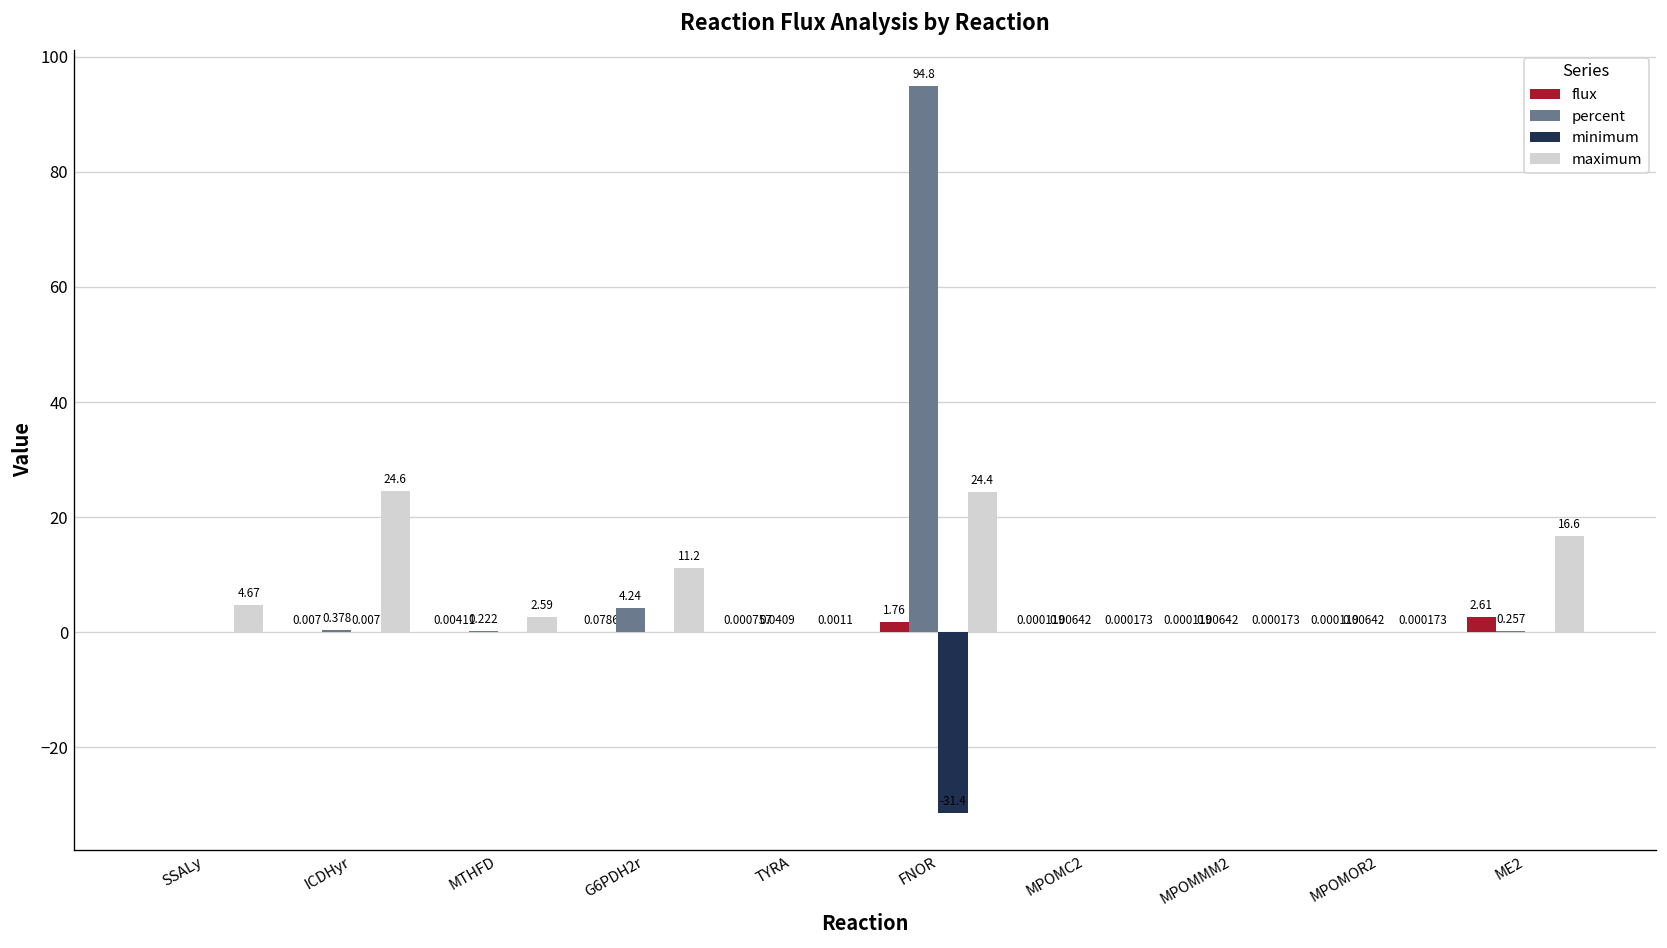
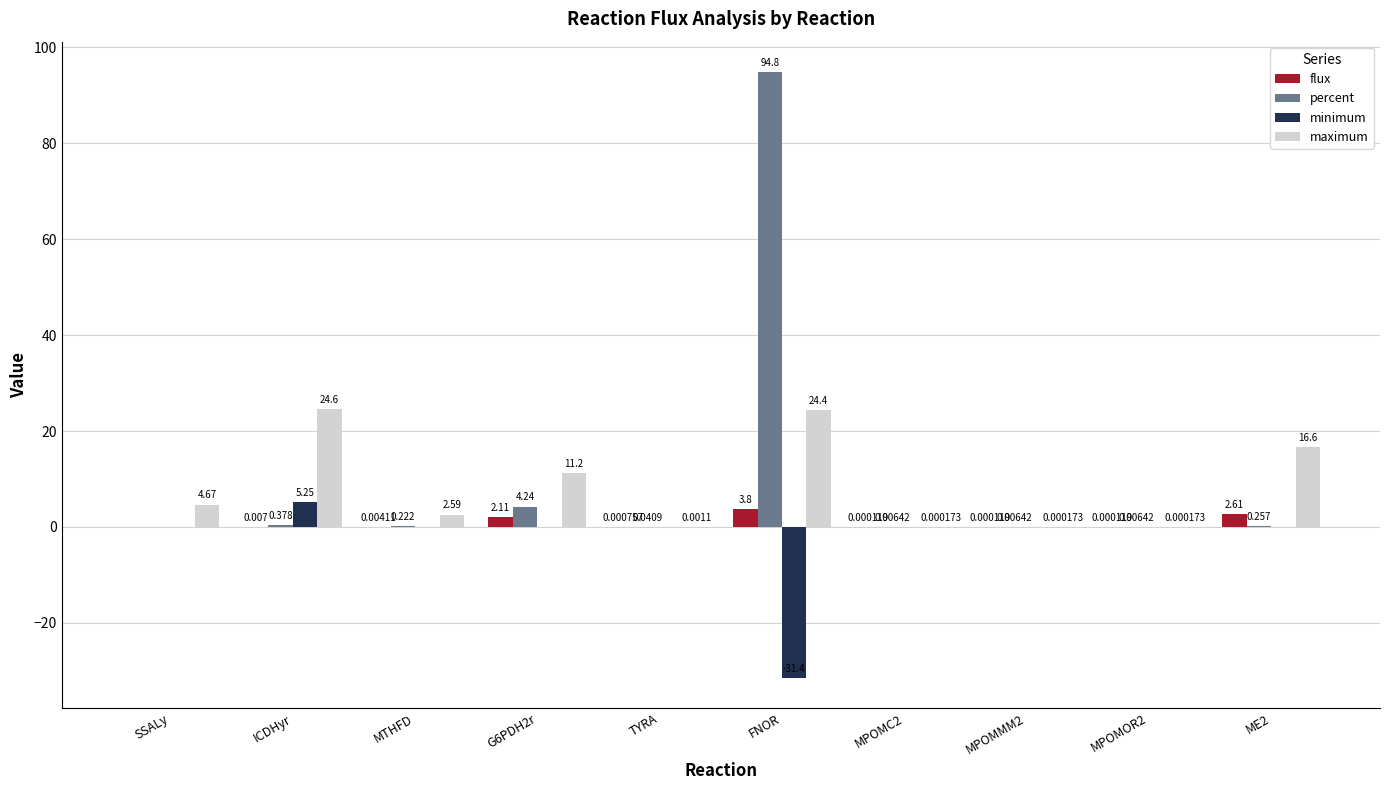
minimum, ICDHyr: 0.007 -> 5.25
flux, G6PDH2r: 0.0786 -> 2.11
flux, FNOR: 1.76 -> 3.8
